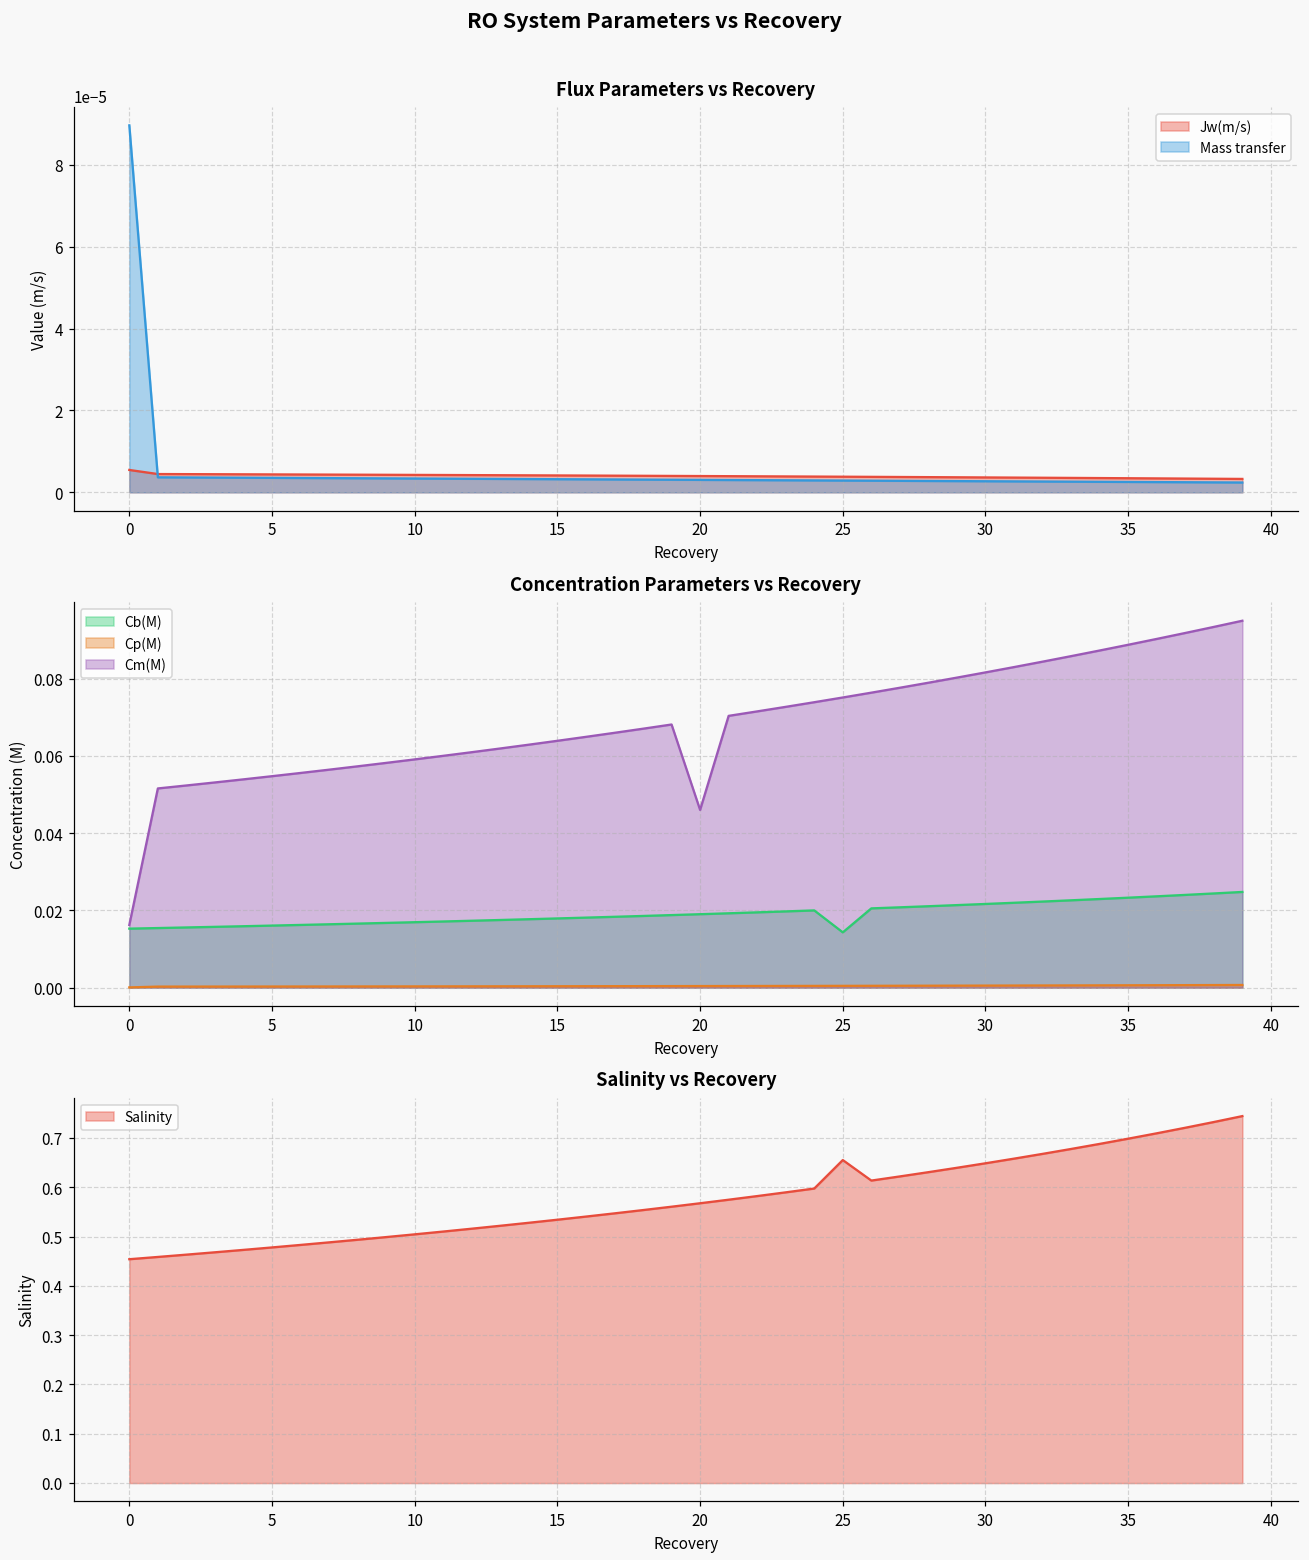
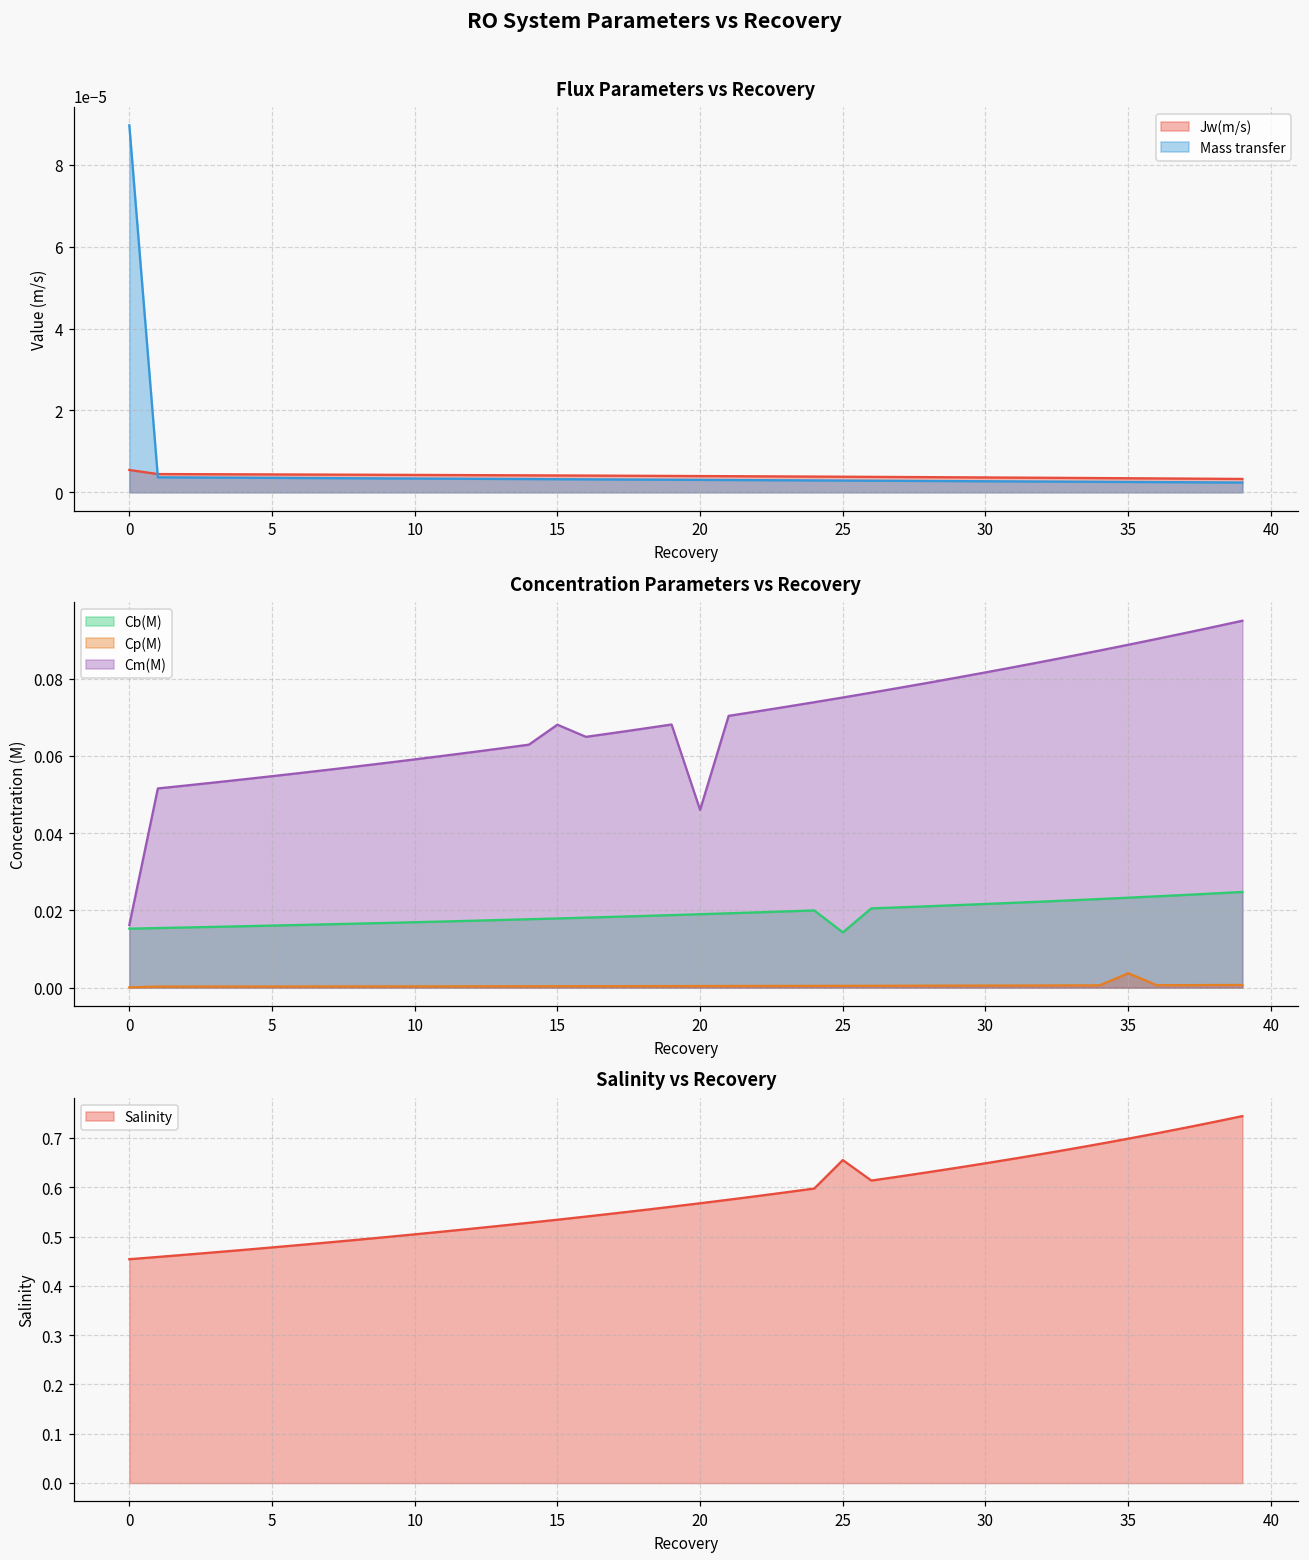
Concentration Parameters vs Recovery, Cm(M), 15: 0.064 -> 0.068
Concentration Parameters vs Recovery, Cp(M), 35: 0.001 -> 0.004
